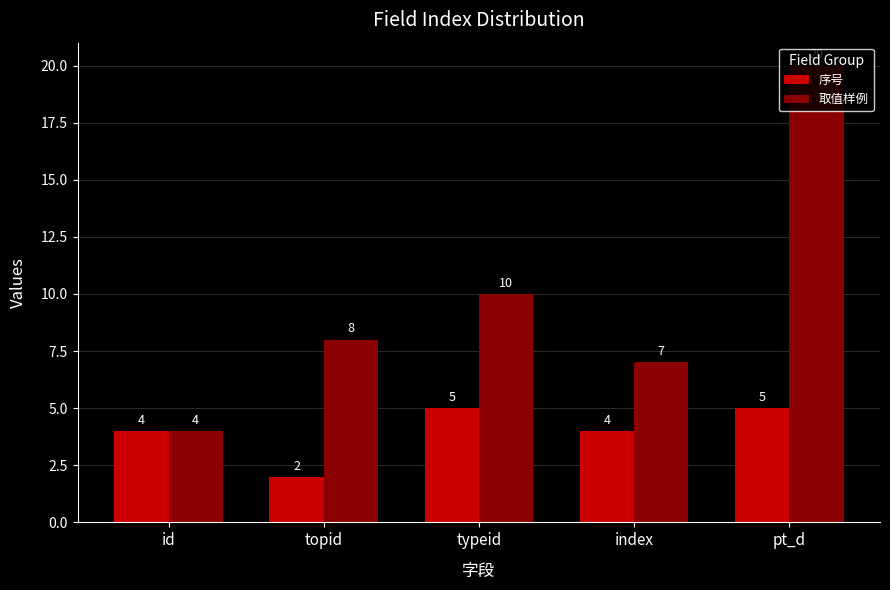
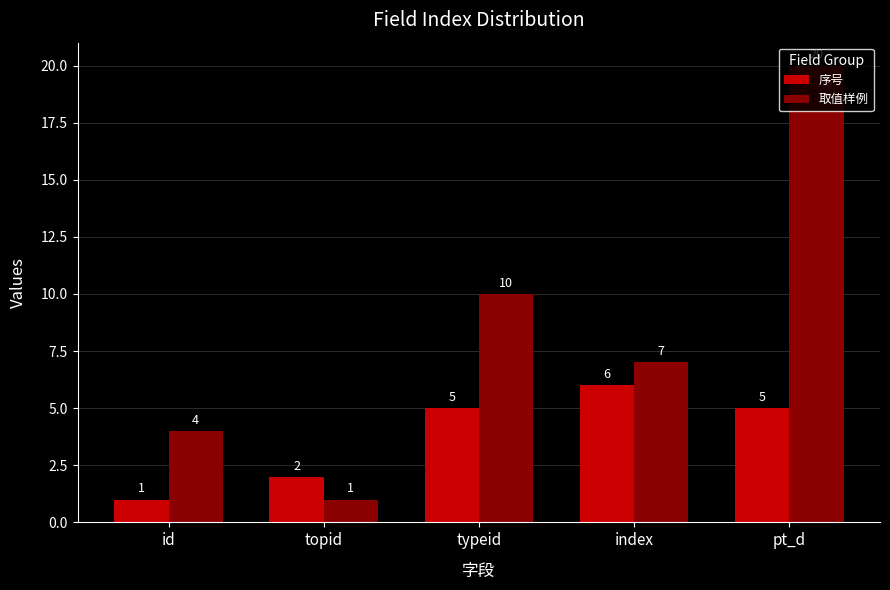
序号, id: 4 -> 1
取值样例, topid: 8 -> 1
序号, index: 4 -> 6
